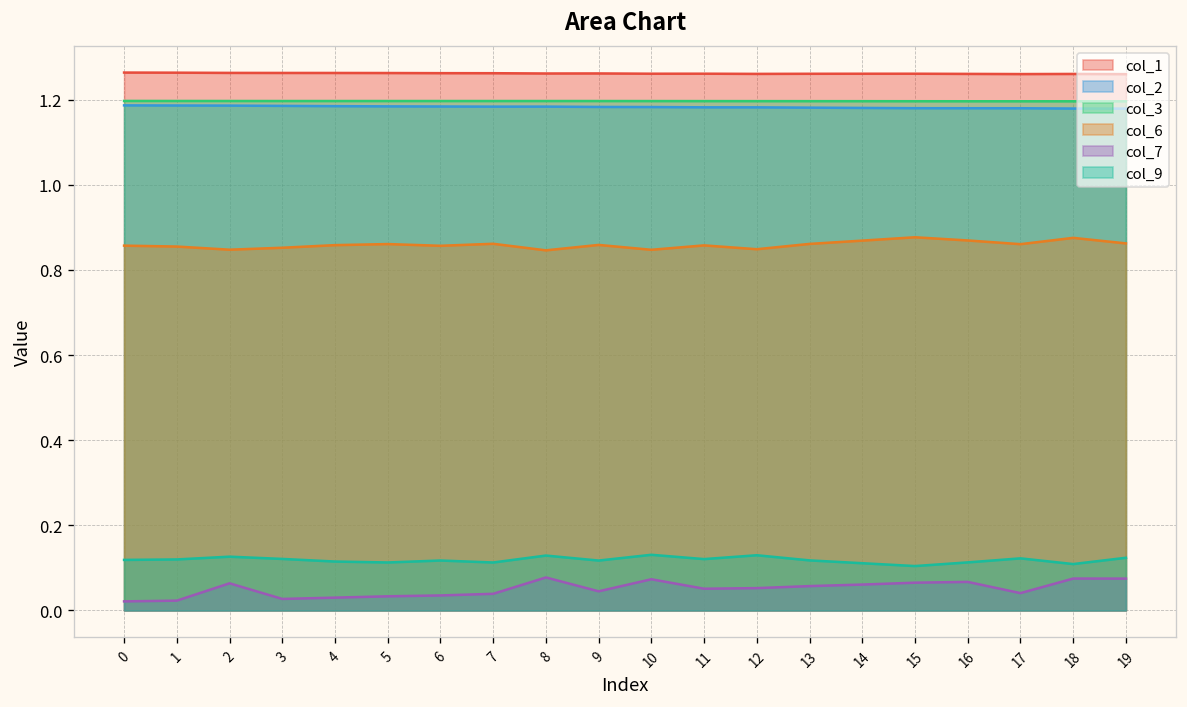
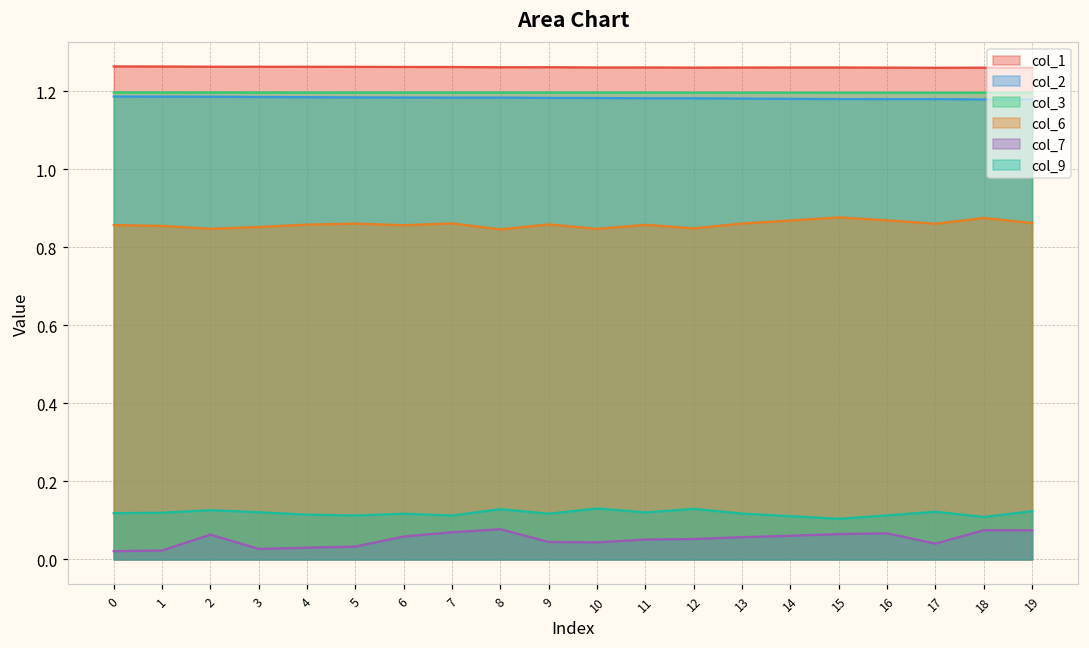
col_7, 6: 0.04 -> 0.06
col_7, 7: 0.04 -> 0.07
col_7, 10: 0.07 -> 0.04
